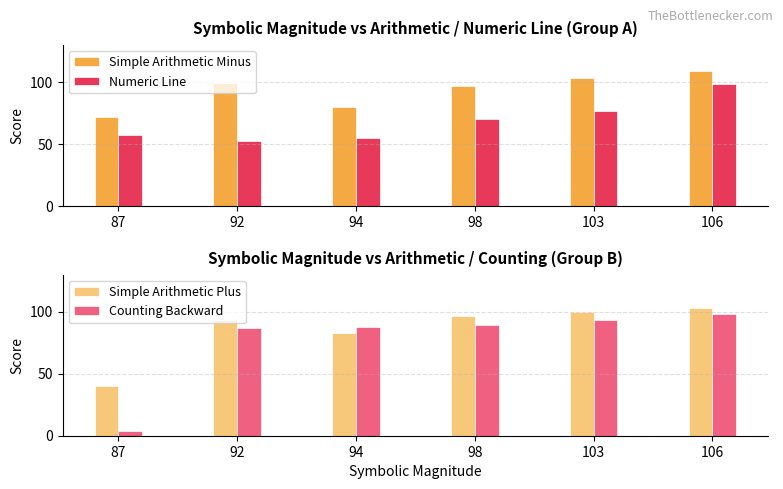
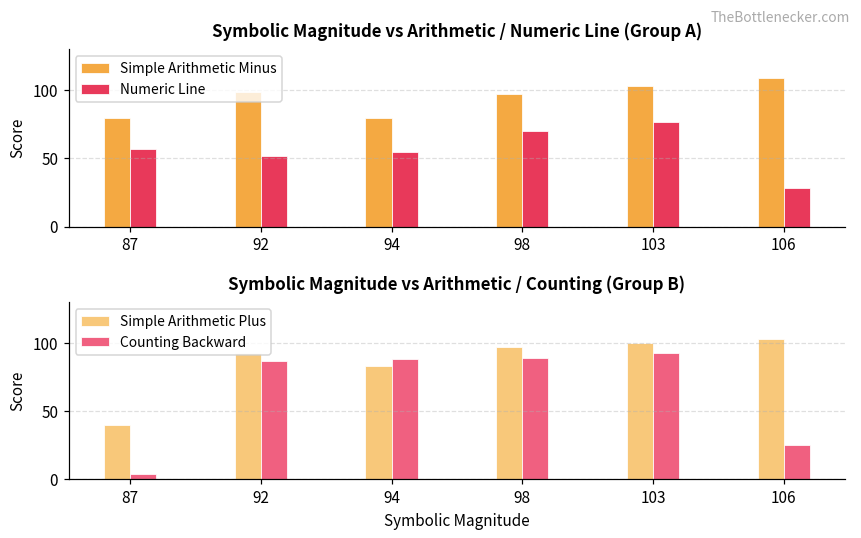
Symbolic Magnitude vs Arithmetic / Numeric Line (Group A), Simple Arithmetic Minus, 87: 72 -> 80
Symbolic Magnitude vs Arithmetic / Numeric Line (Group A), Numeric Line, 106: 98 -> 28
Symbolic Magnitude vs Arithmetic / Counting (Group B), Counting Backward, 106: 98 -> 25
